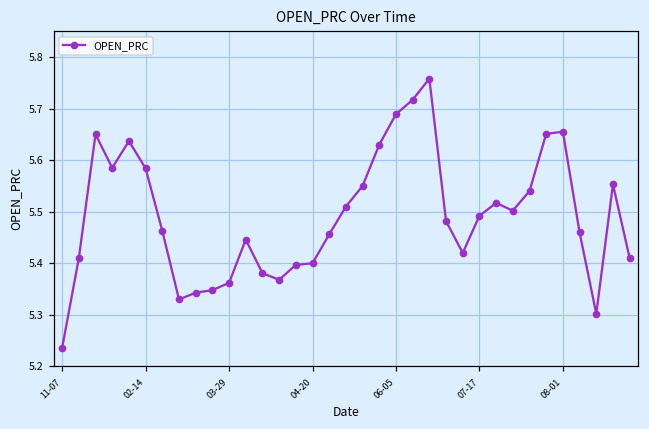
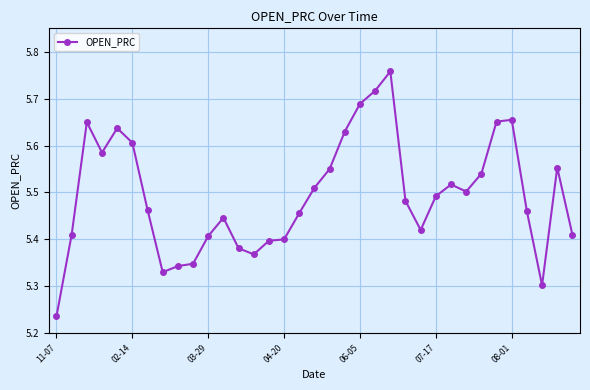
02-14: 5.58 -> 5.61
03-29: 5.36 -> 5.41
